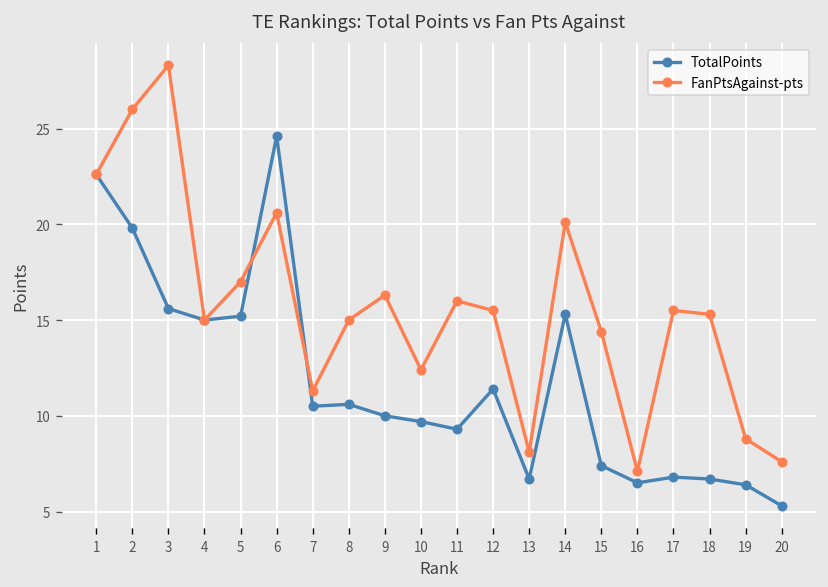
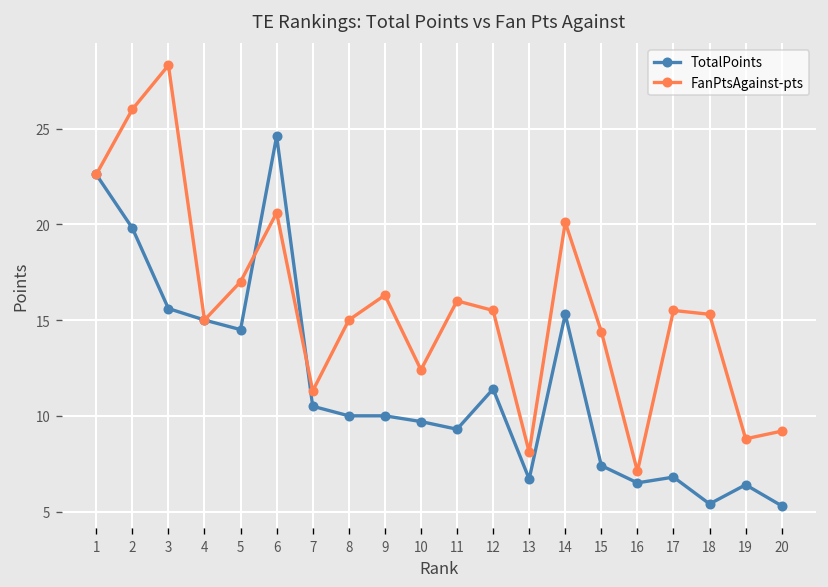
TotalPoints, 5: 15.2 -> 14.5
TotalPoints, 8: 10.6 -> 10.0
TotalPoints, 18: 6.7 -> 5.4
FanPtsAgainst-pts, 20: 7.6 -> 9.2
